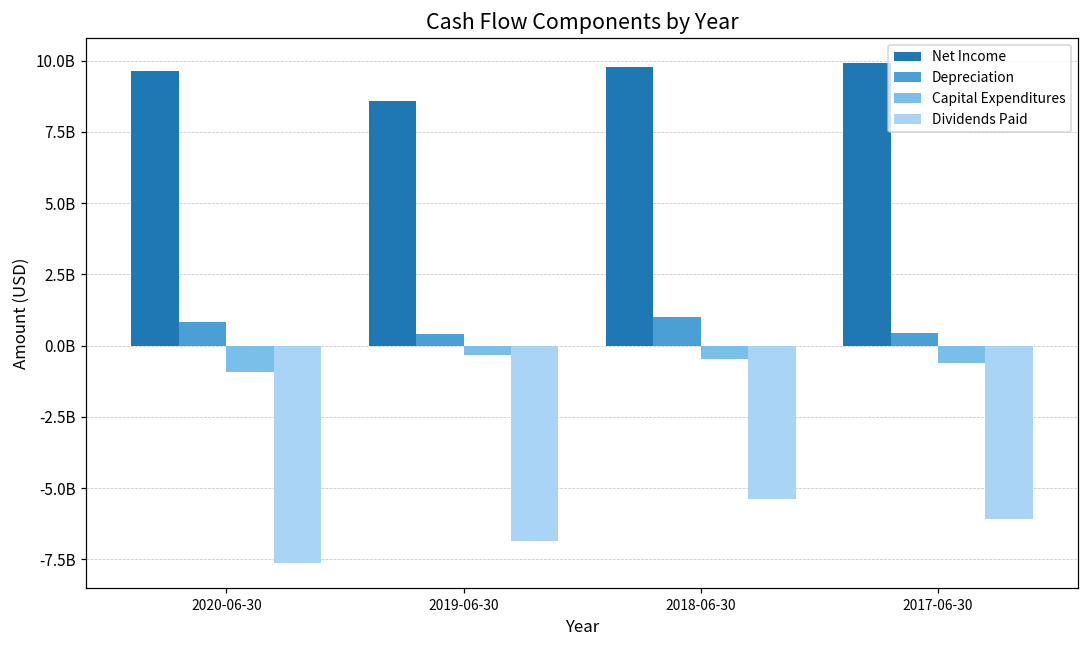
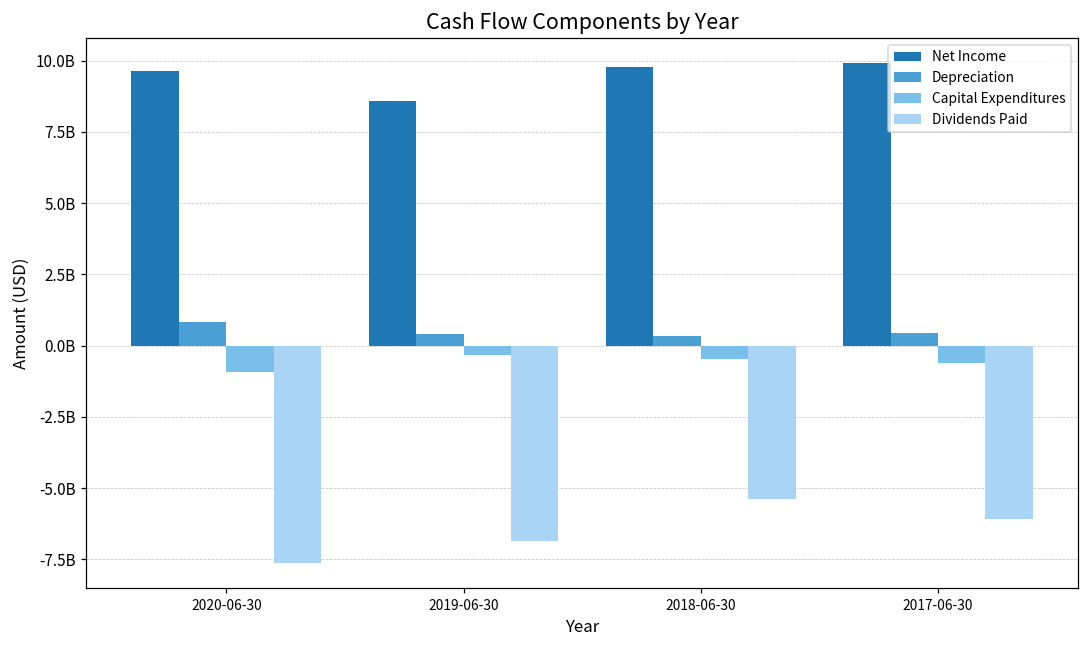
Depreciation, 2018-06-30: 1000000000 -> 300000000
